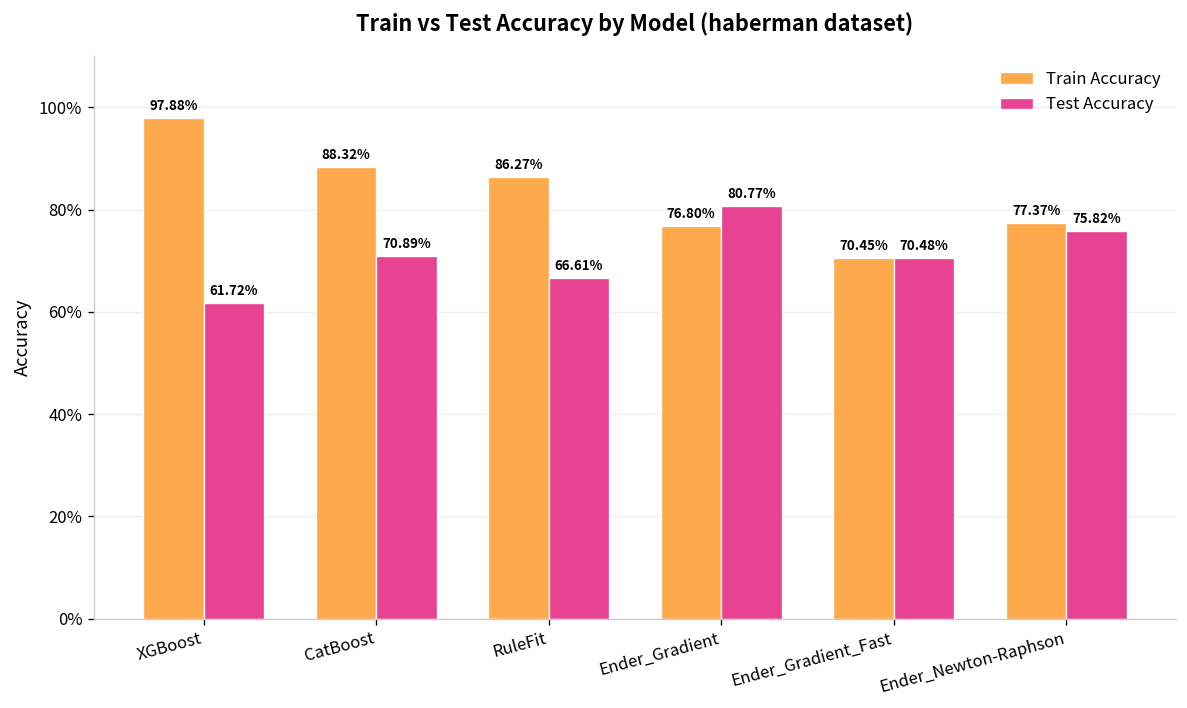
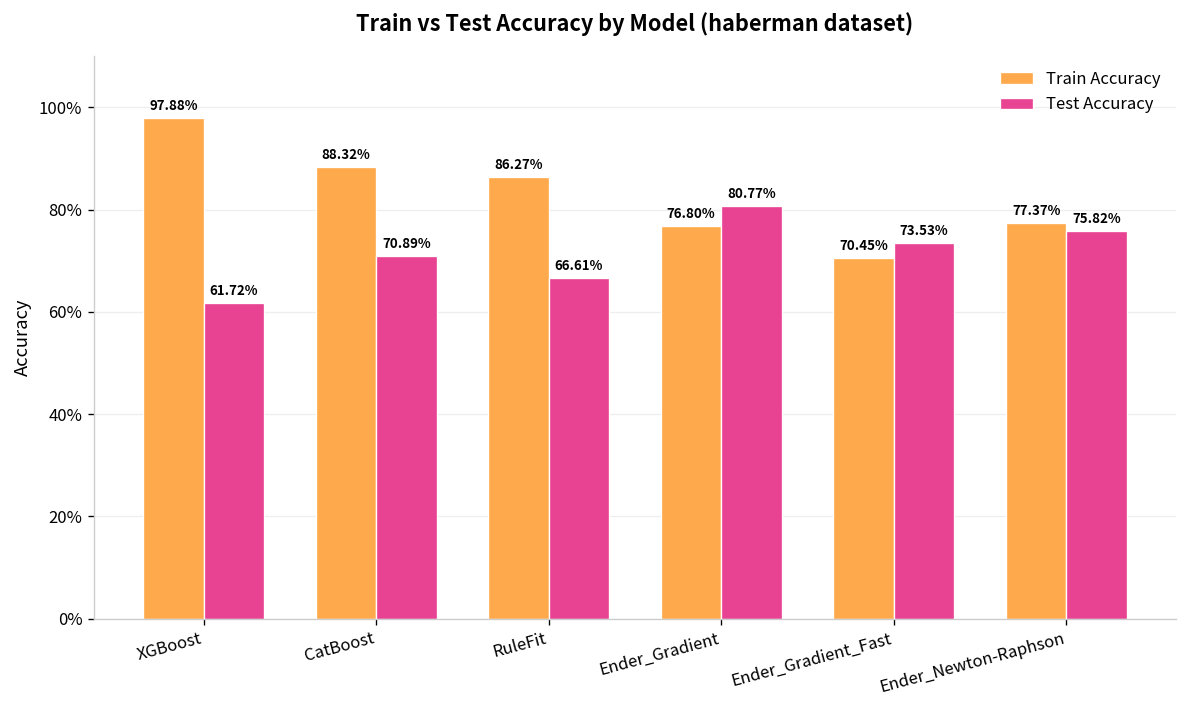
Test Accuracy, Ender_Gradient_Fast: 70.48% -> 73.53%
